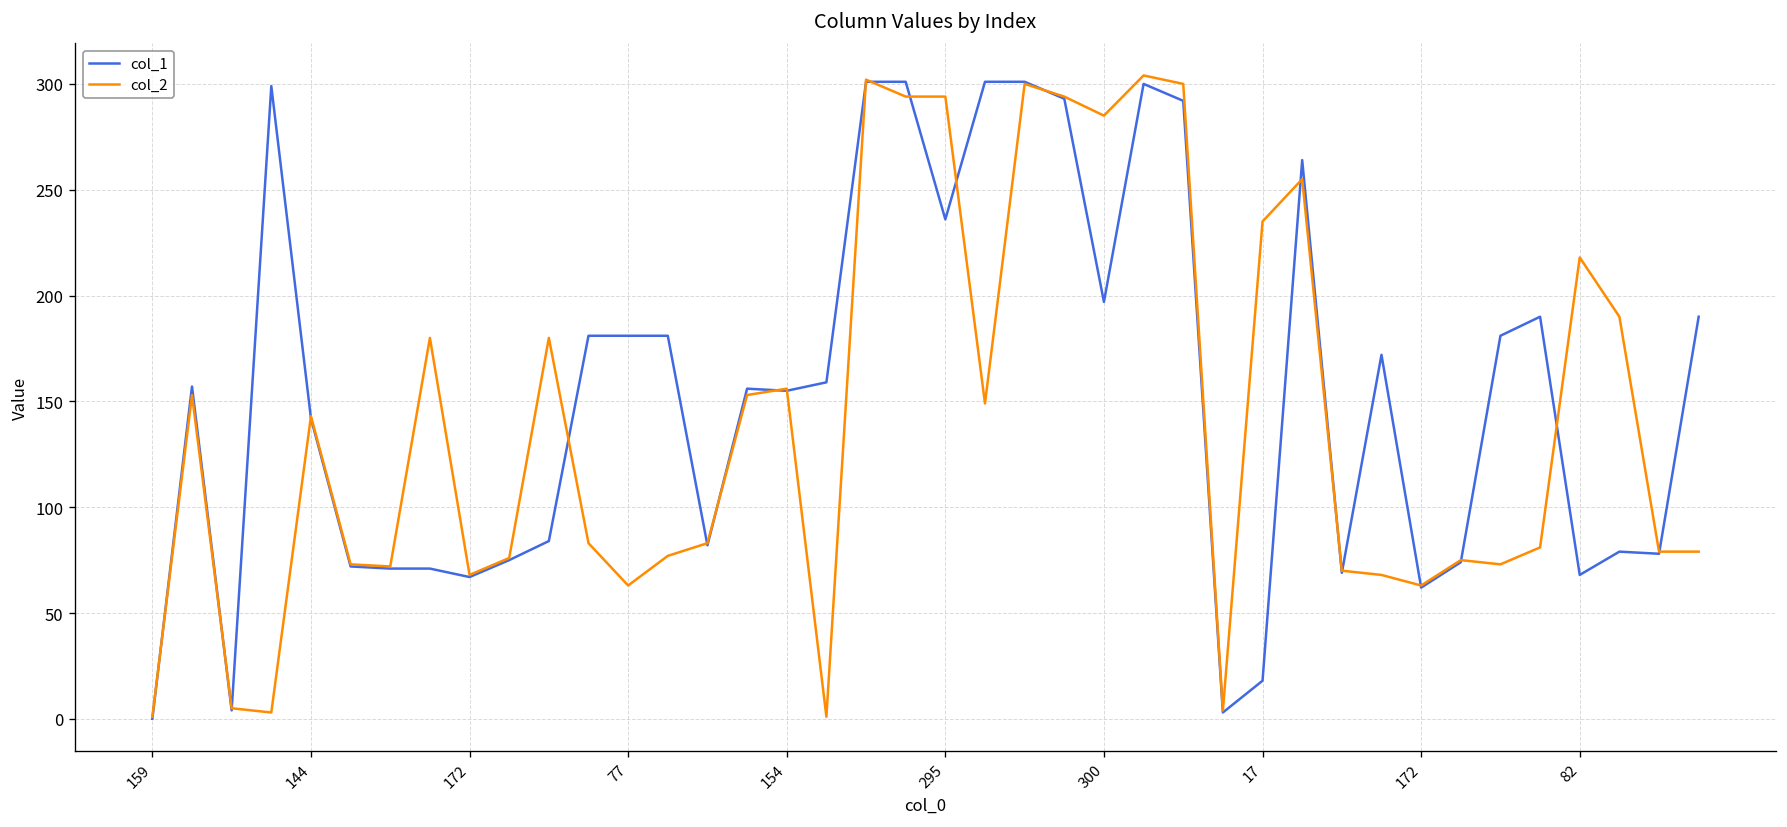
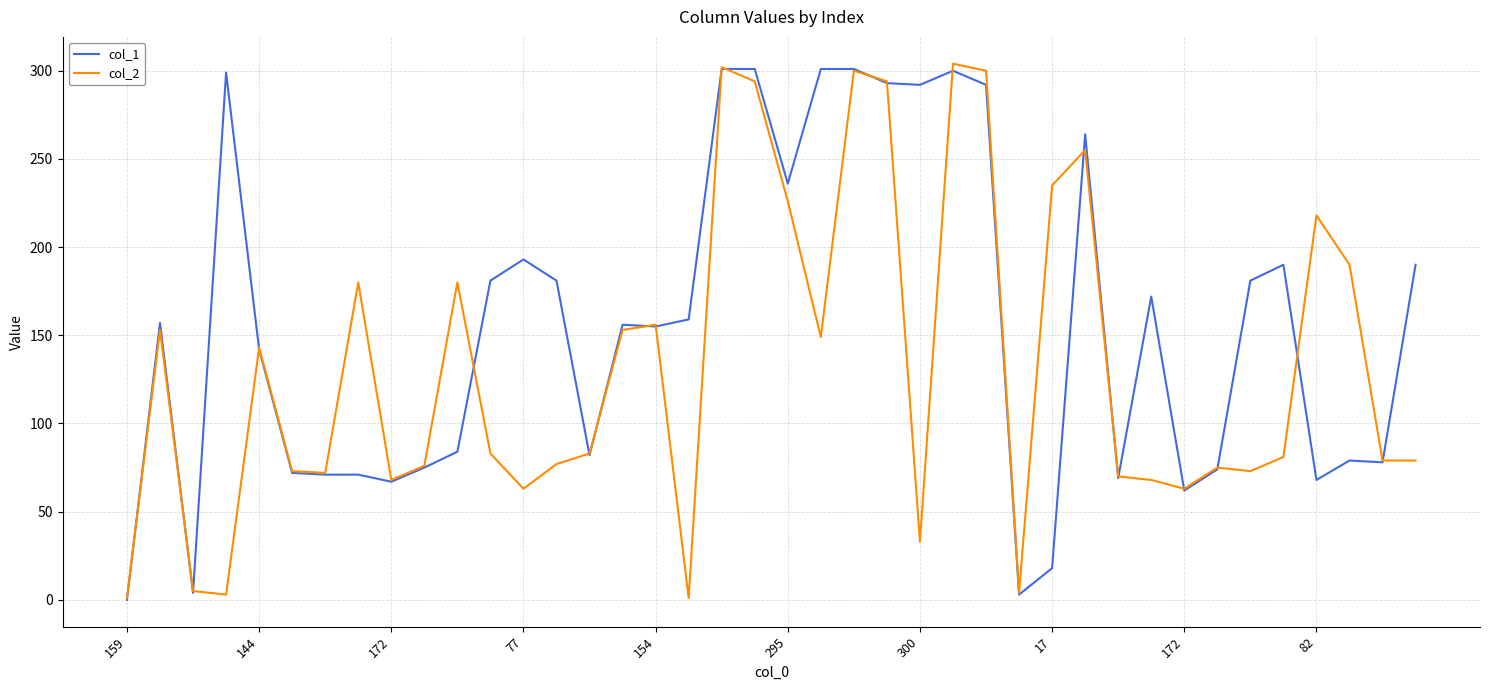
col_1, 77: 181 -> 193
col_2, 295: 294 -> 226
col_1, 300: 197 -> 292
col_2, 300: 285 -> 33
